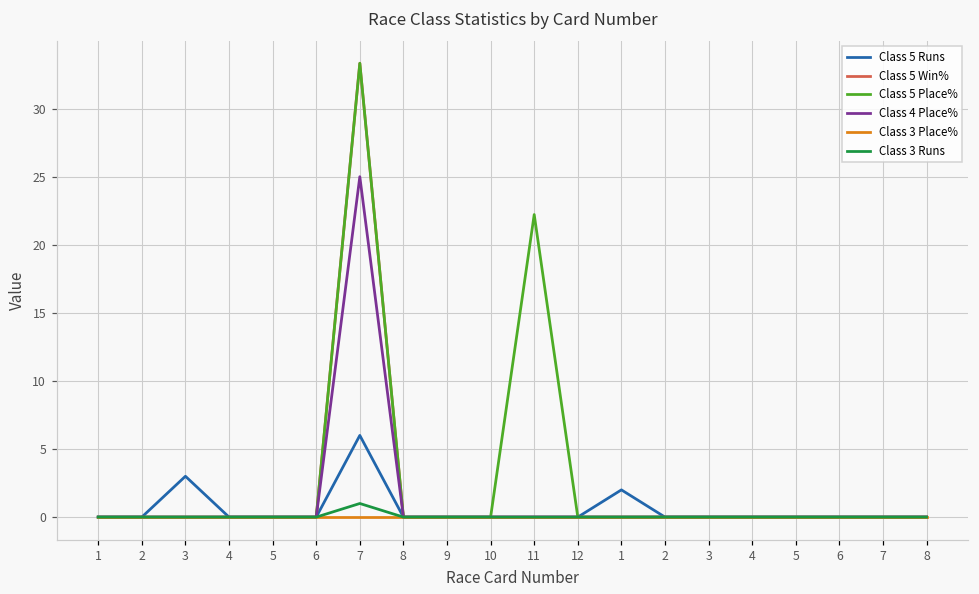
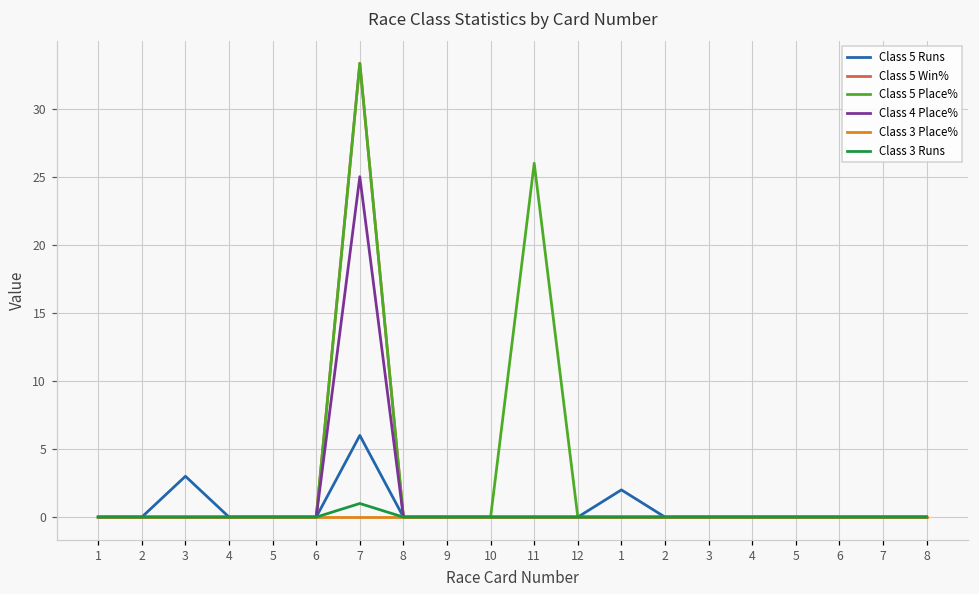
Class 5 Place%, 11: 22.2 -> 26.0
